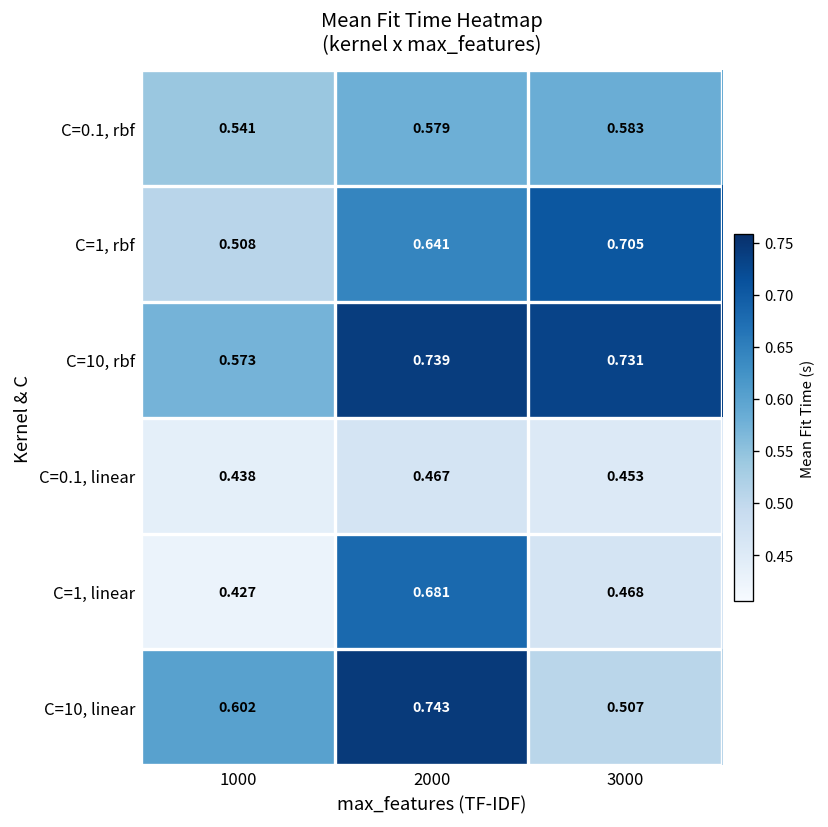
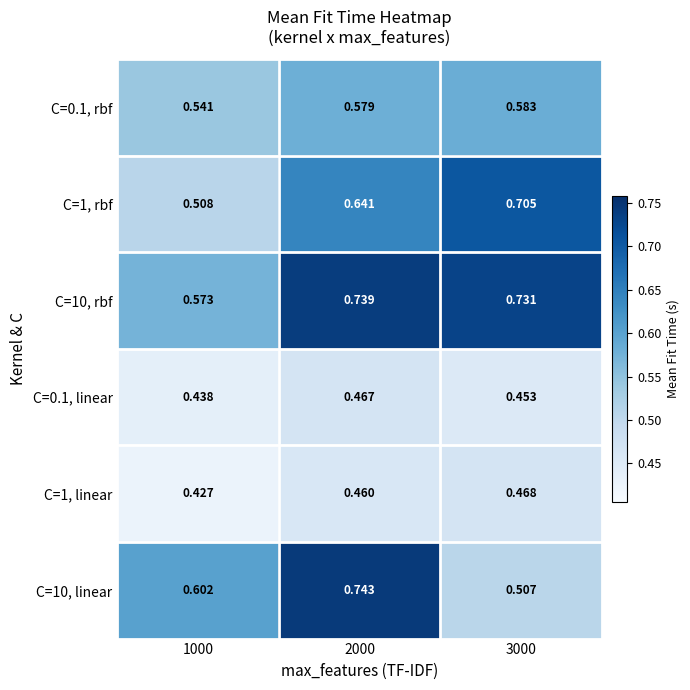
C=1, linear, 2000: 0.681 -> 0.460
